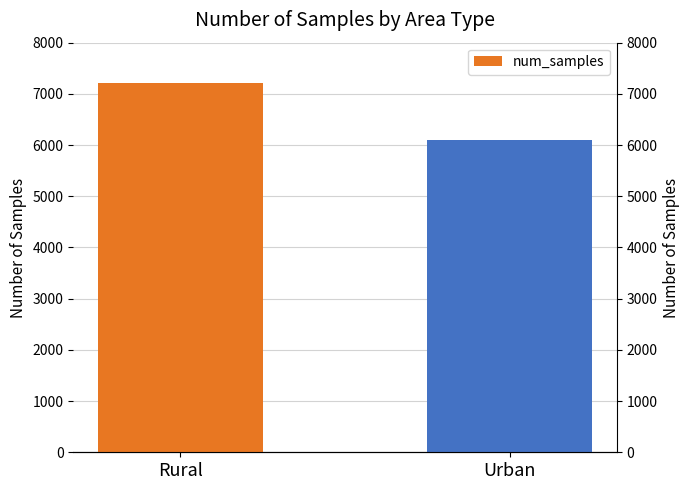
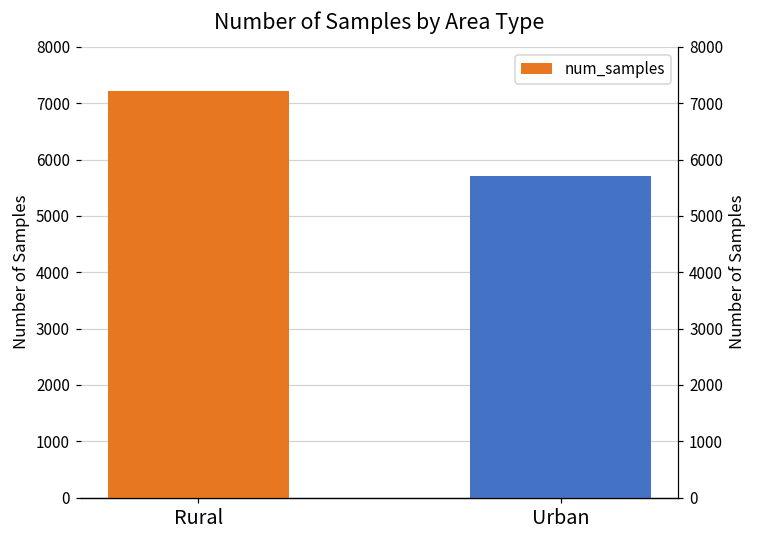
Urban: 6100 -> 5700
